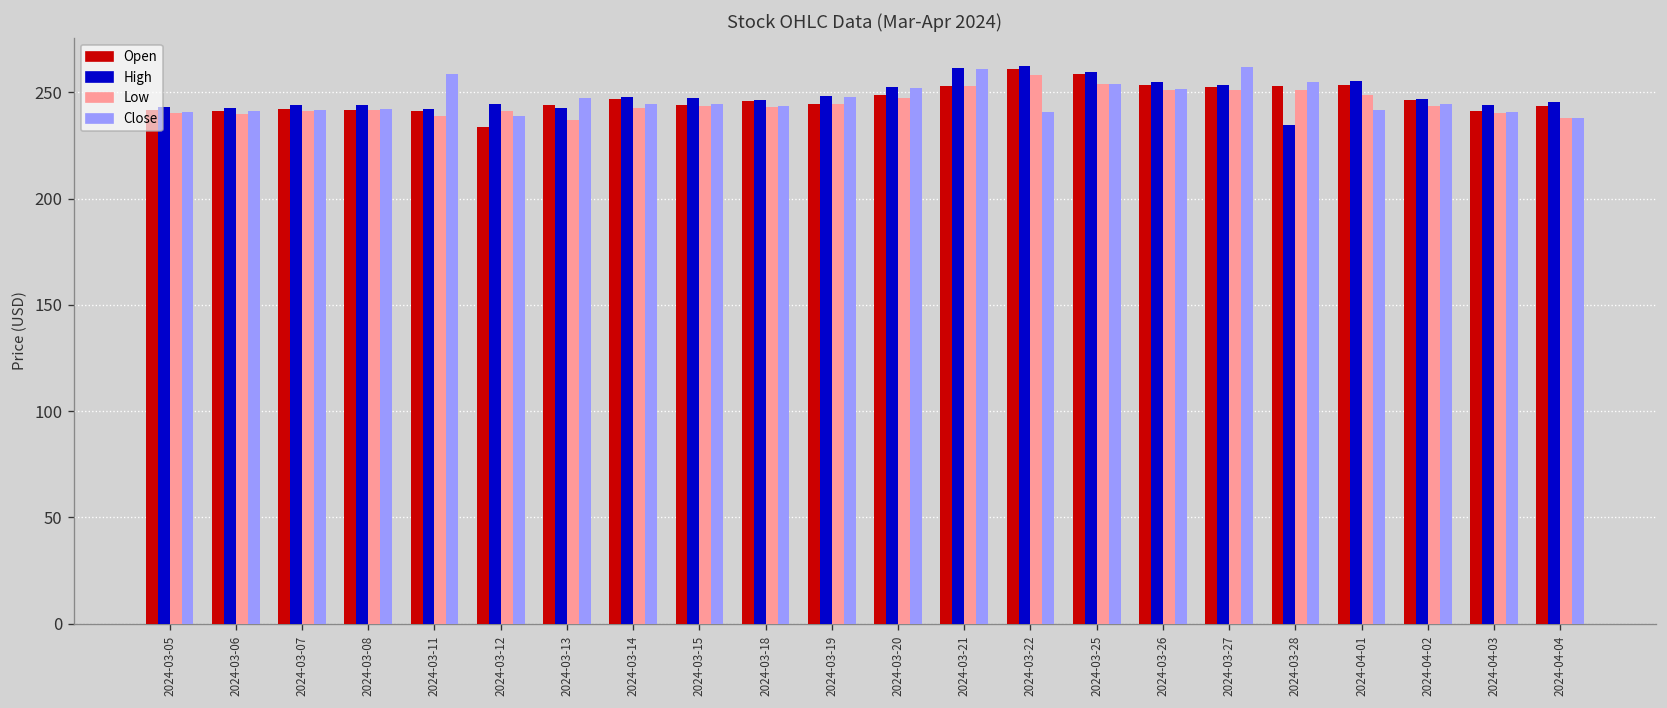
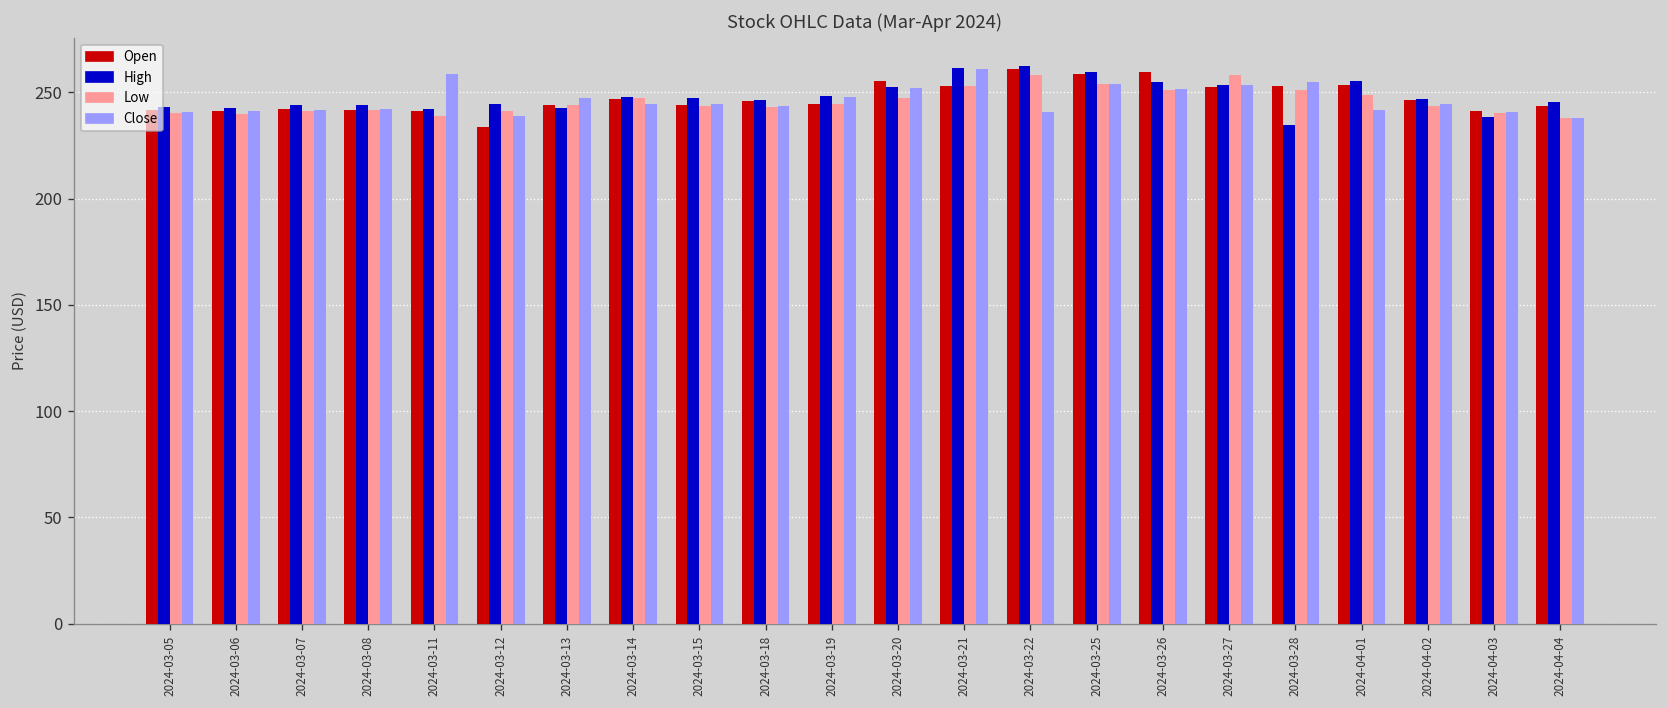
Low, 2024-03-13: 237 -> 244
Low, 2024-03-14: 242 -> 247
Open, 2024-03-20: 249 -> 255
Open, 2024-03-26: 253 -> 260
Low, 2024-03-27: 251 -> 258
Close, 2024-03-27: 262 -> 253
High, 2024-04-03: 244 -> 238
